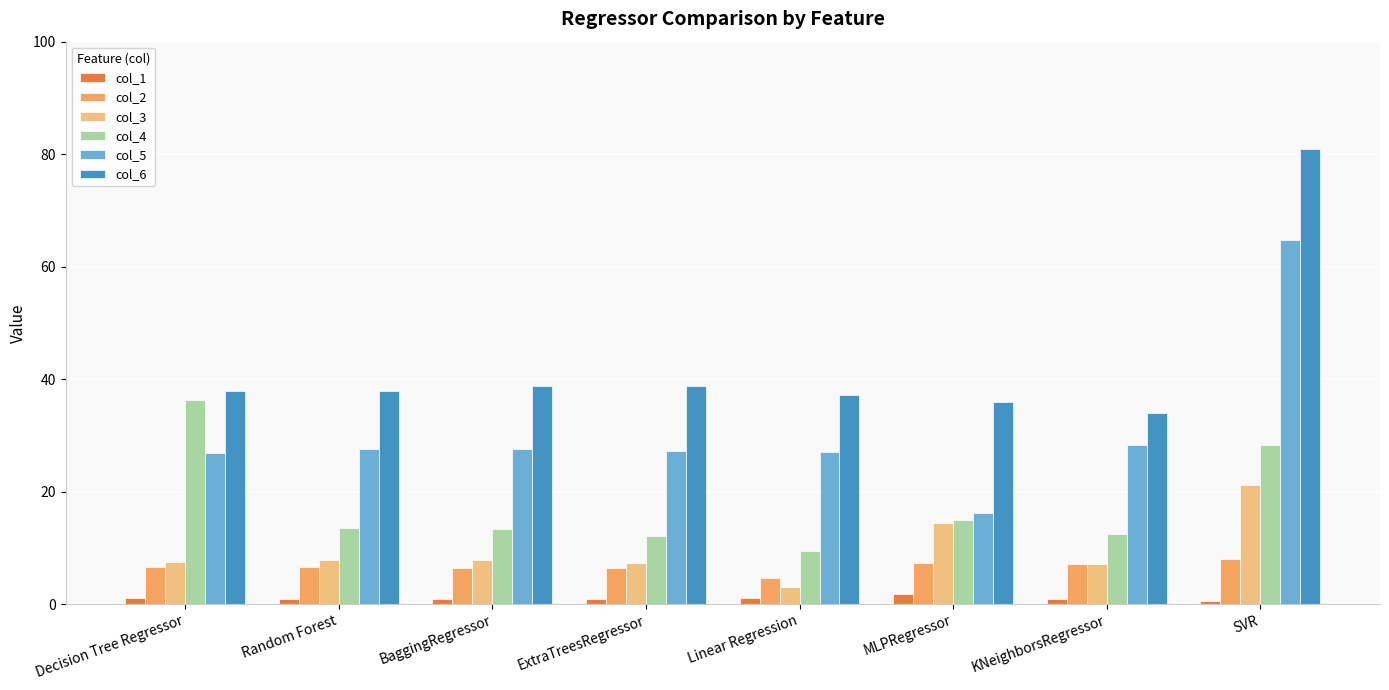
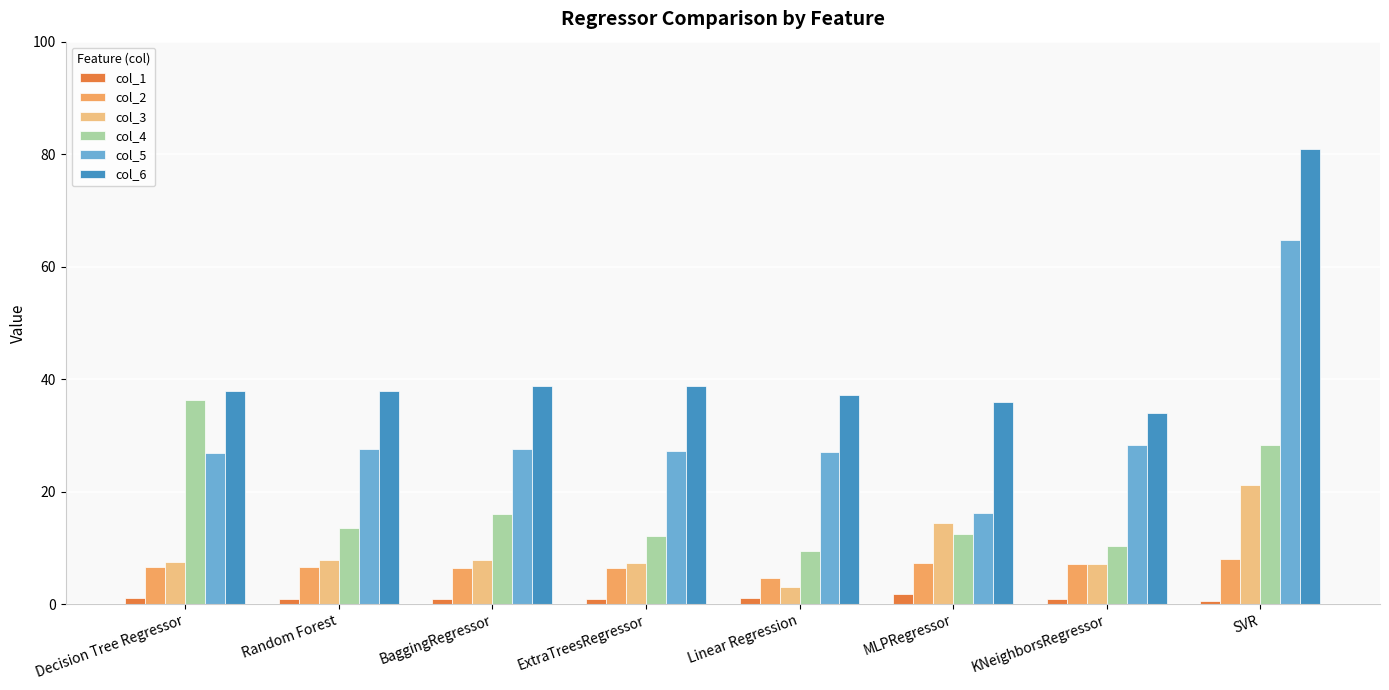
col_4, BaggingRegressor: 13 -> 16
col_4, MLPRegressor: 15 -> 12
col_4, KNeighborsRegressor: 13 -> 10
